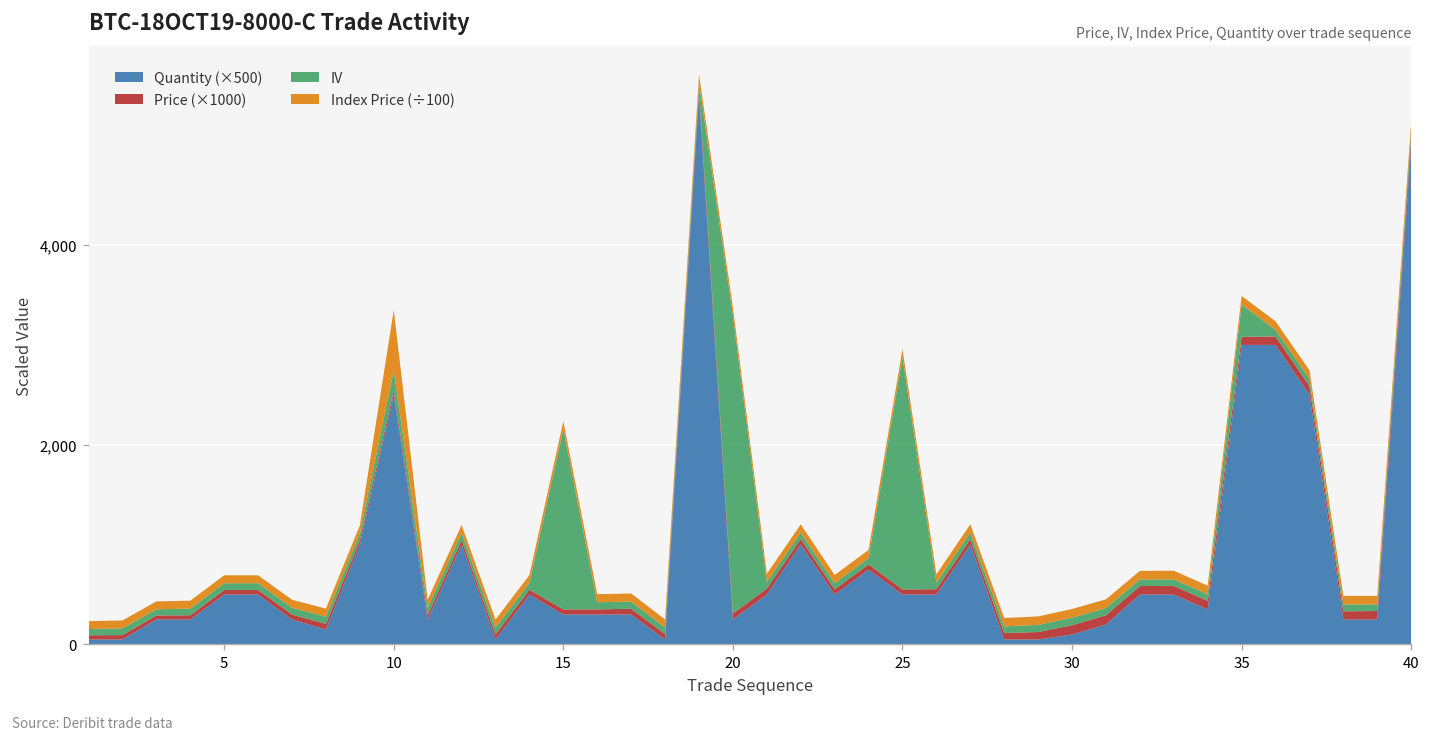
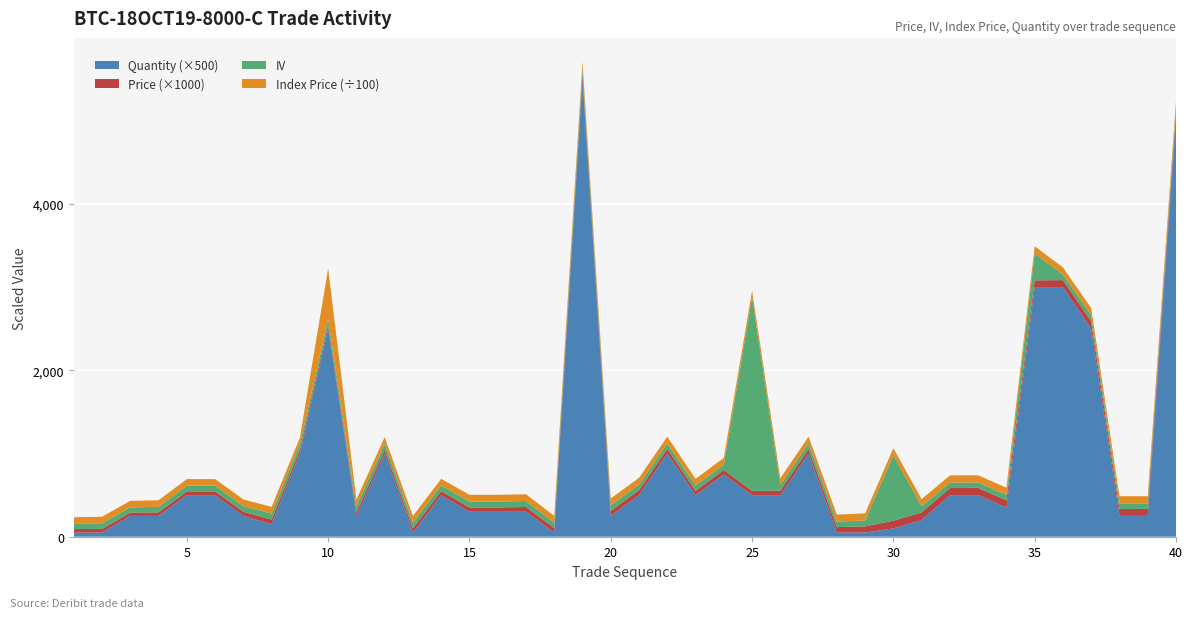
IV, 10: 200 -> 100
IV, 15: 1,800 -> 100
IV, 20: 3,000 -> 100
IV, 30: 100 -> 800
